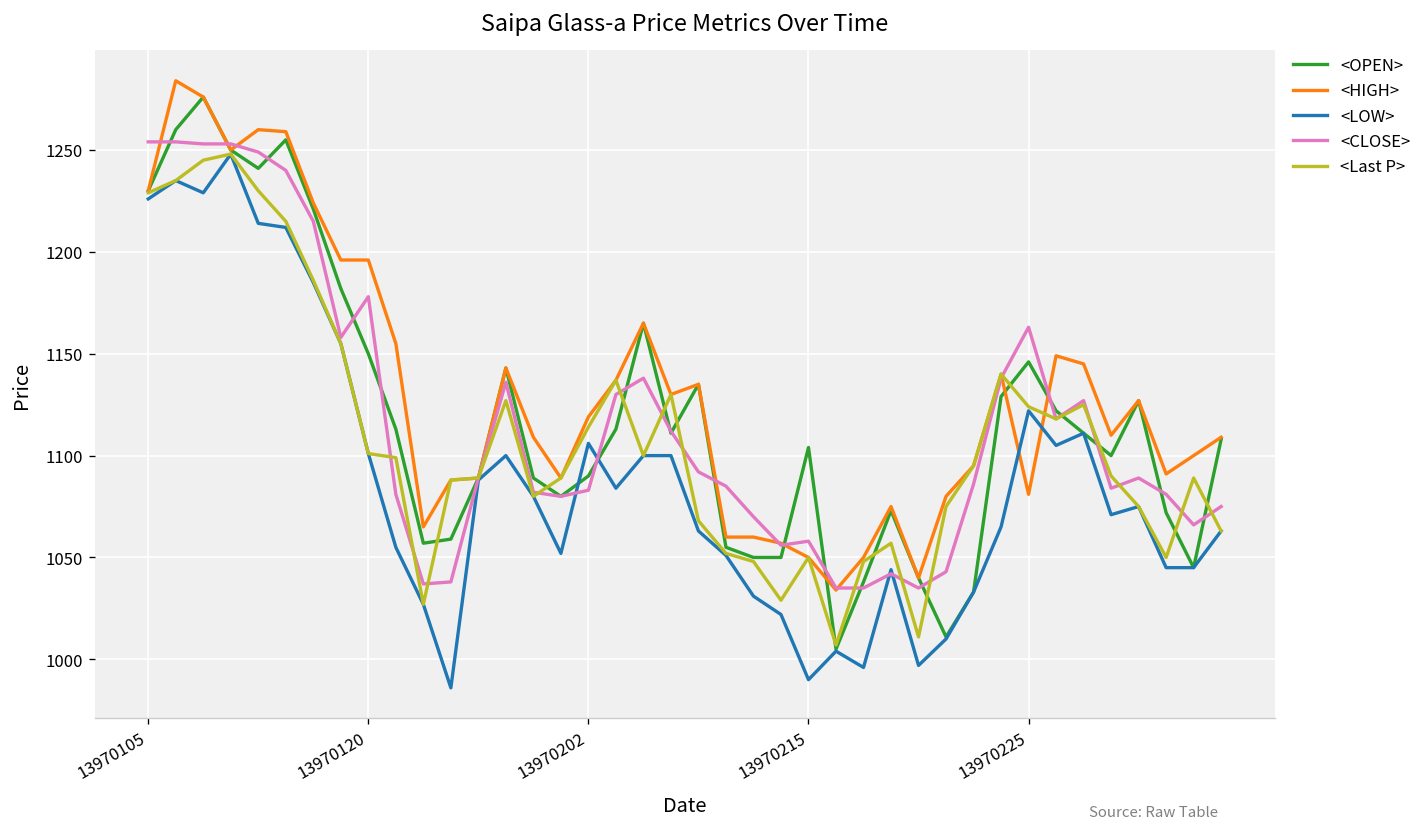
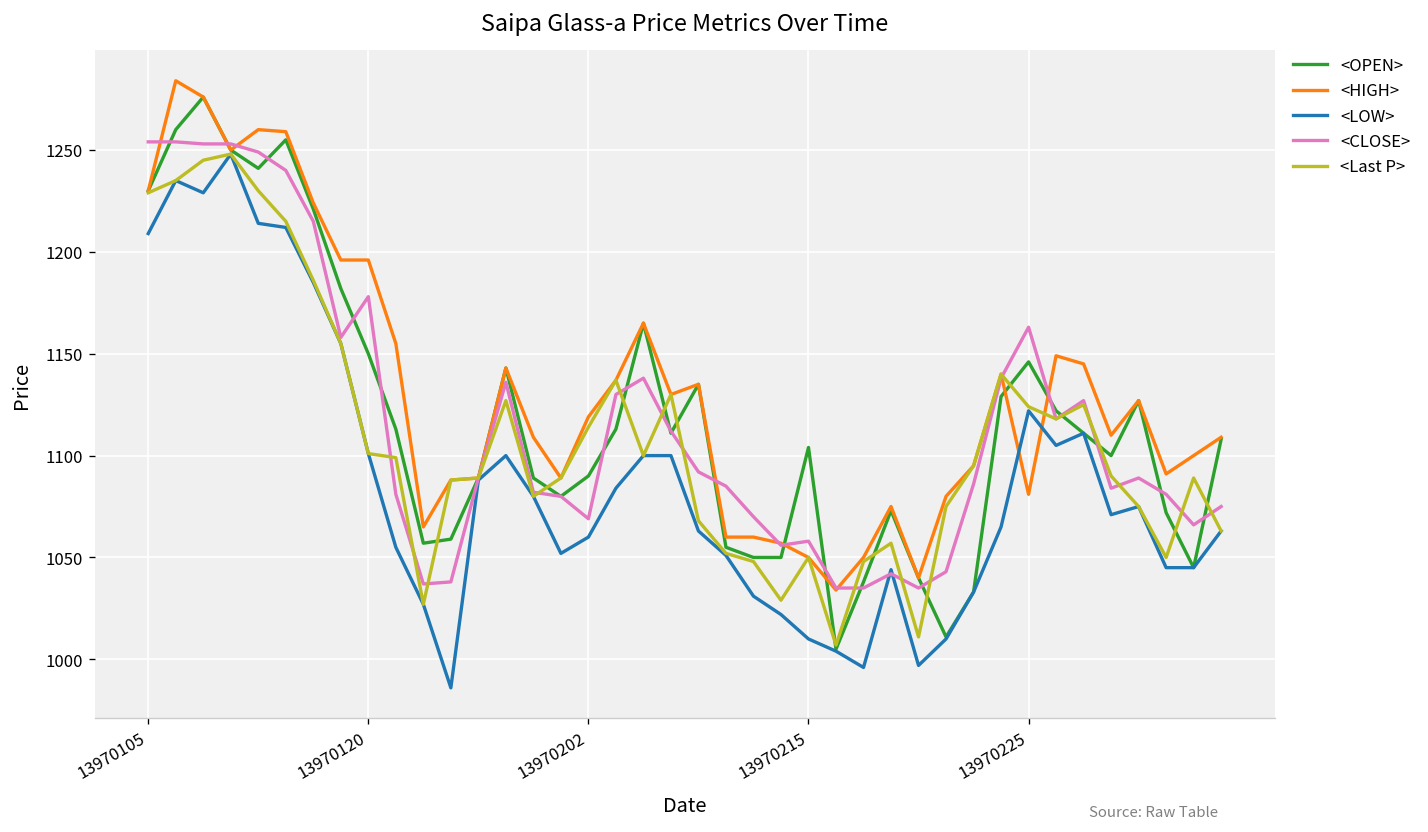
<LOW>, 13970105: 1226 -> 1209
<LOW>, 13970202: 1106 -> 1060
<CLOSE>, 13970202: 1083 -> 1069
<LOW>, 13970215: 990 -> 1010
